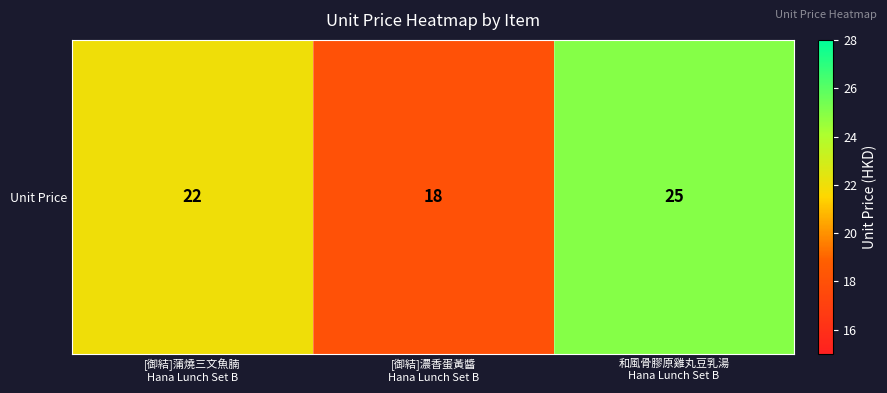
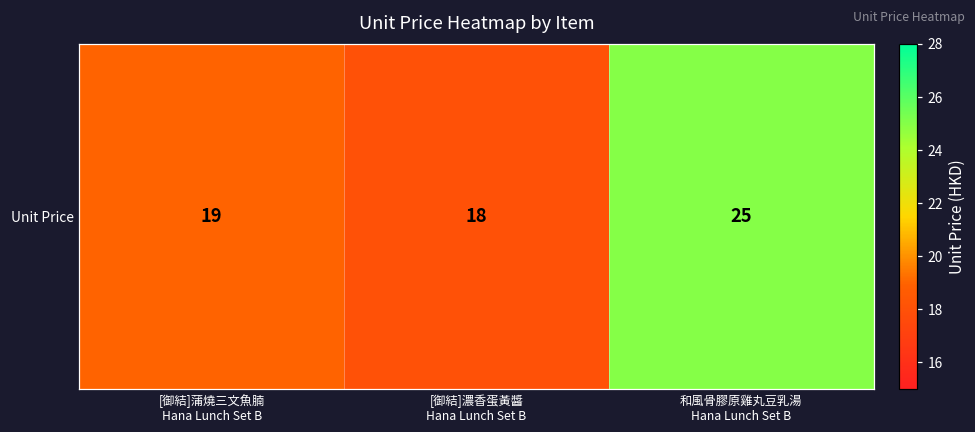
Unit Price, [御結]蒲燒三文魚腩 Hana Lunch Set B: 22 -> 19
